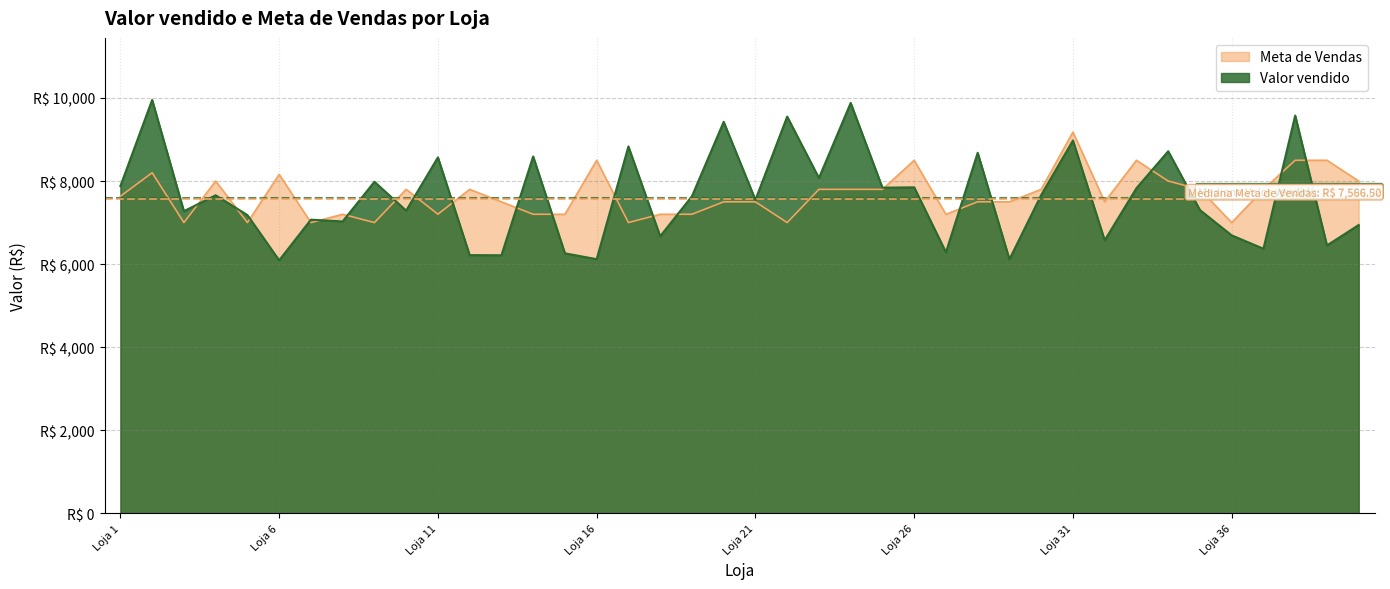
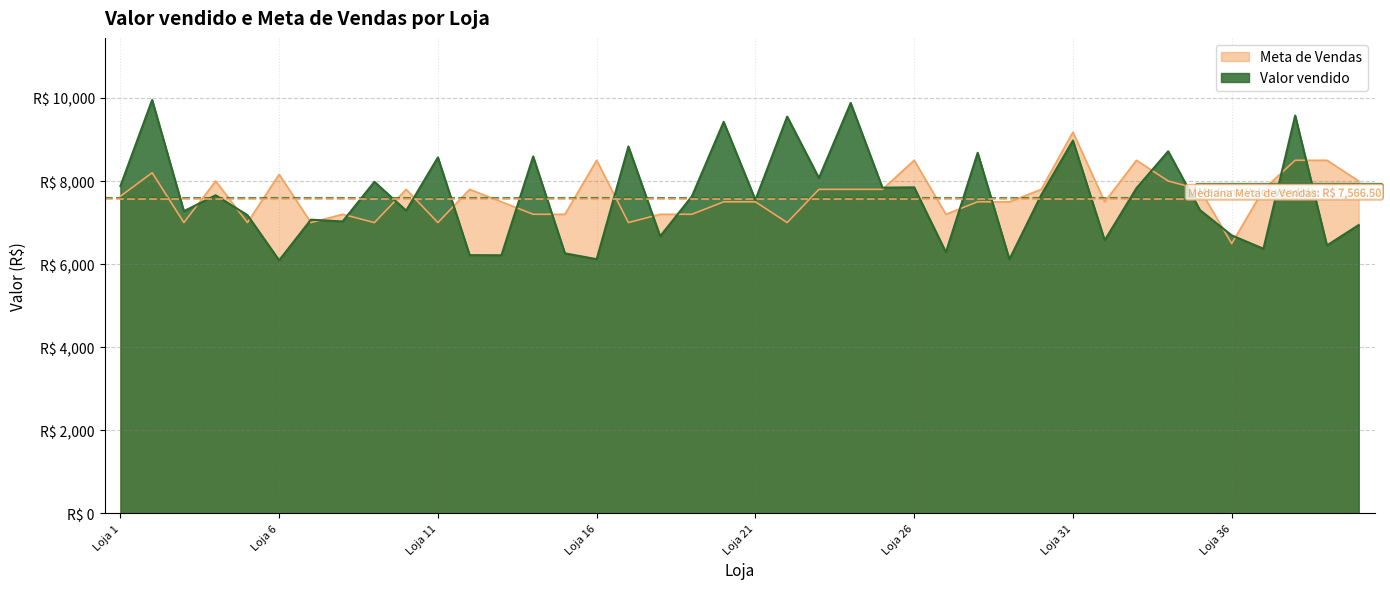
Meta de Vendas, Loja 11: R$ 7,200 -> R$ 7,000
Meta de Vendas, Loja 36: R$ 7,000 -> R$ 6,500
